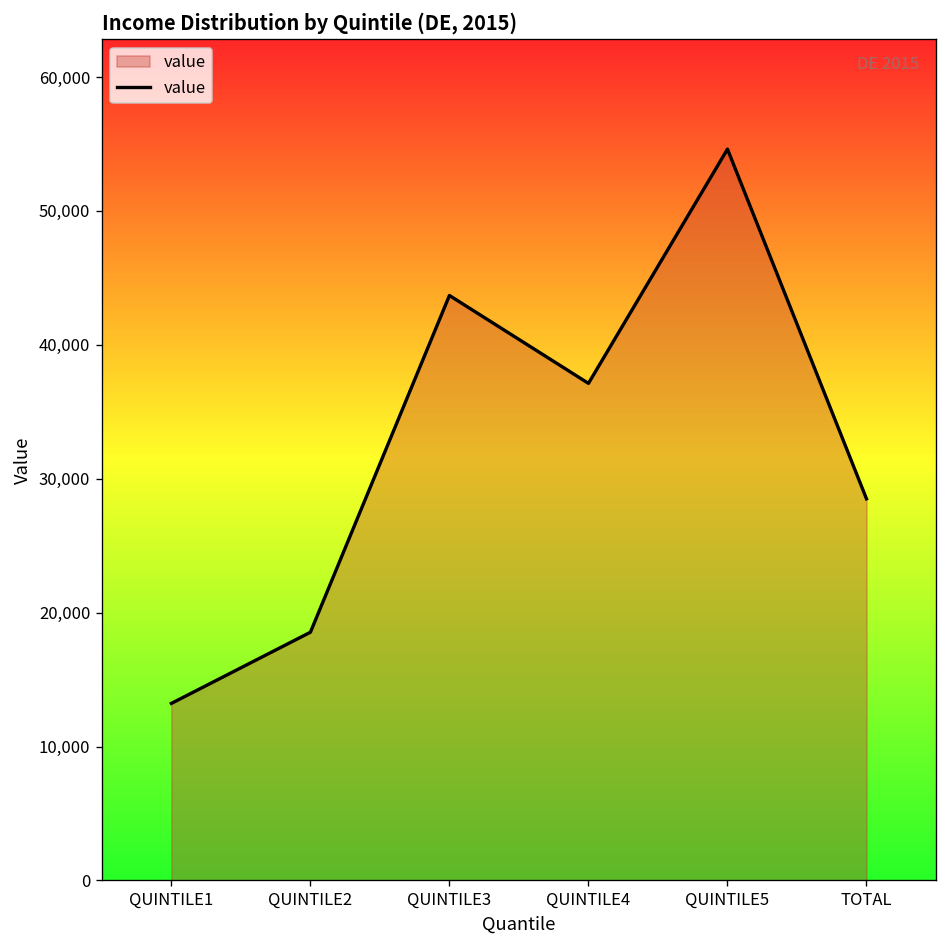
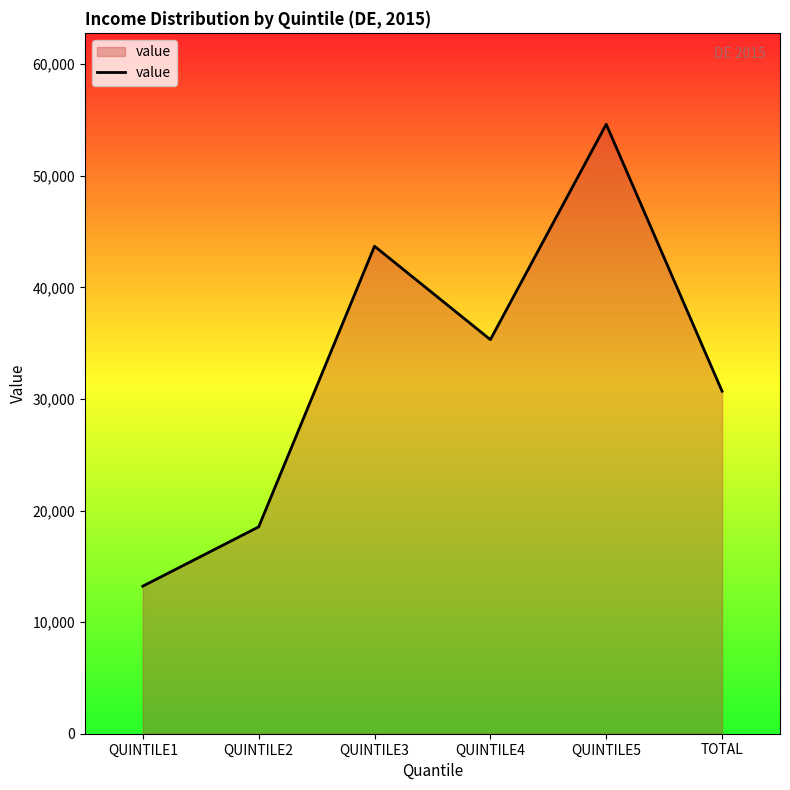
QUINTILE4: 37,100 -> 35,300
TOTAL: 28,500 -> 30,700
